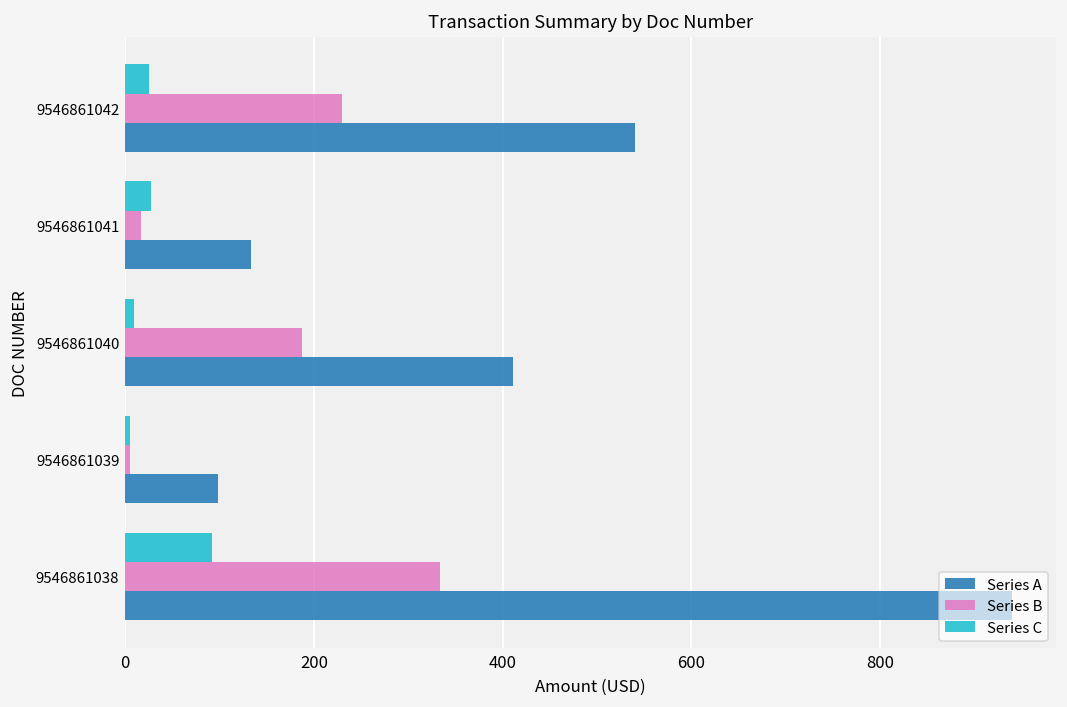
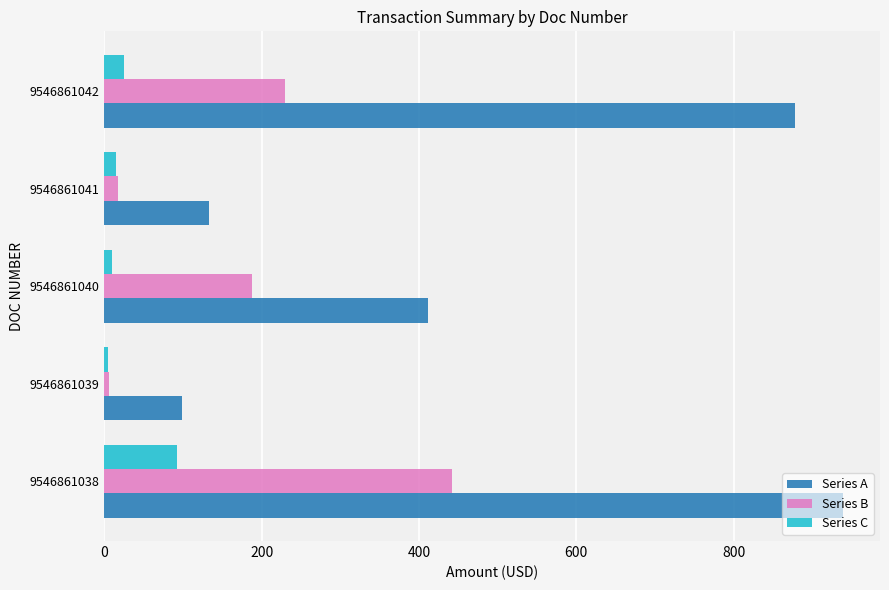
Series A, 9546861042: 540 -> 880
Series C, 9546861041: 30 -> 10
Series B, 9546861038: 330 -> 440
